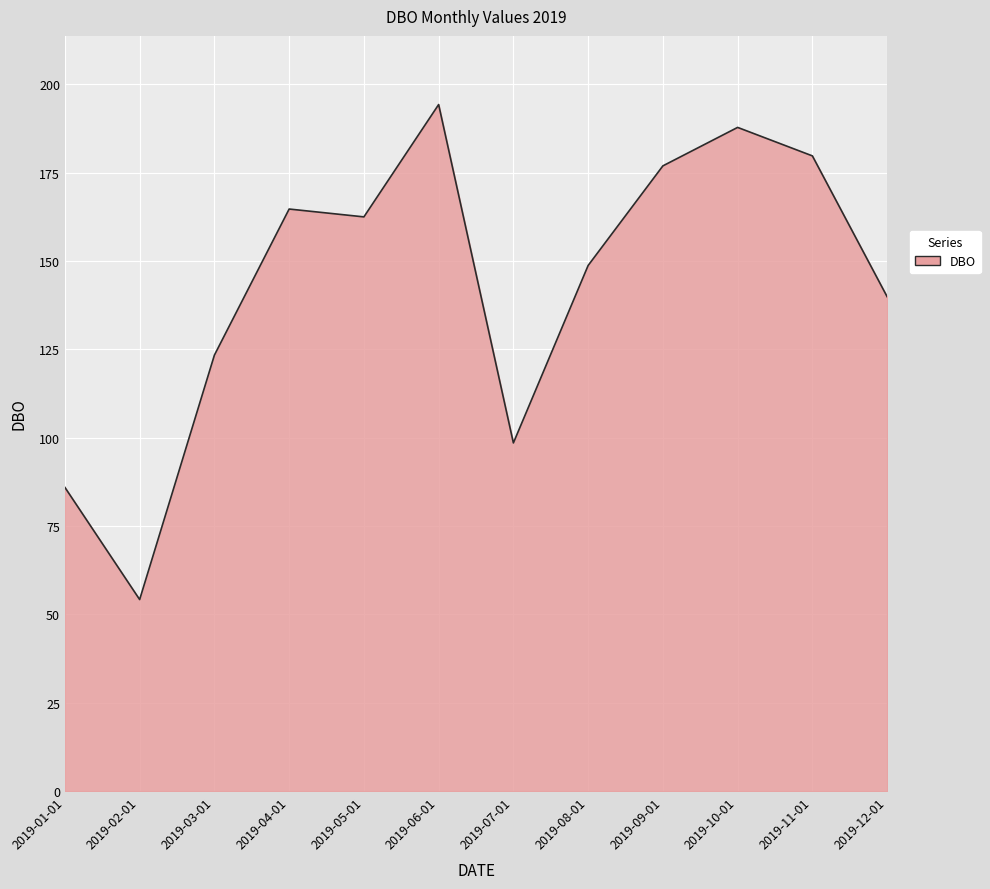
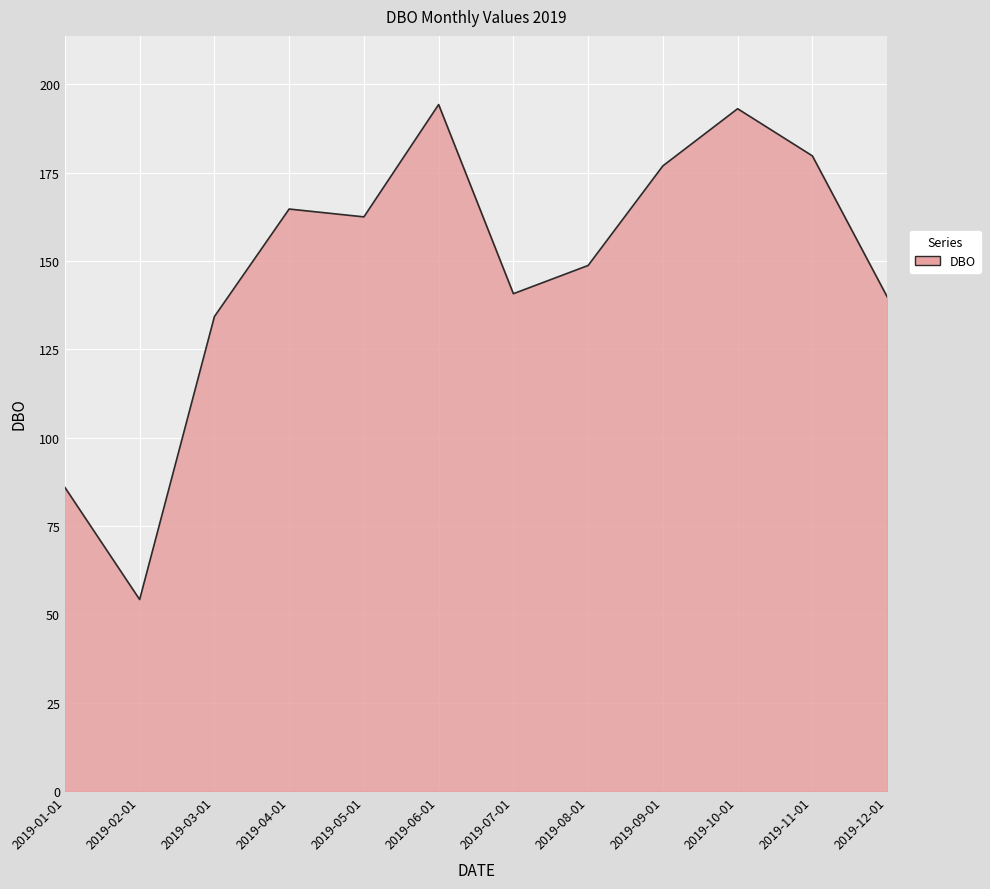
2019-03-01: 123 -> 134
2019-07-01: 99 -> 141
2019-10-01: 188 -> 193
